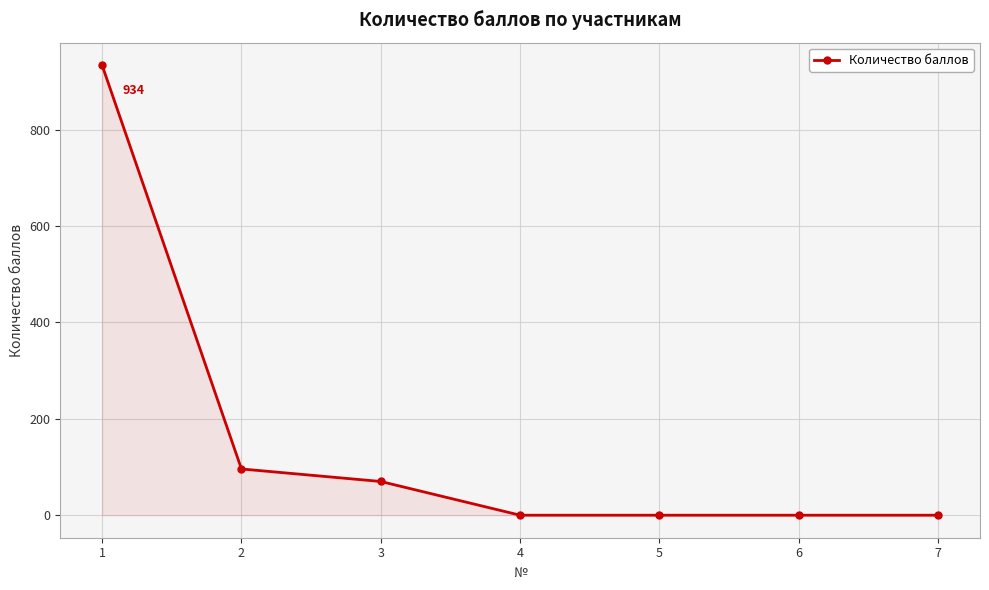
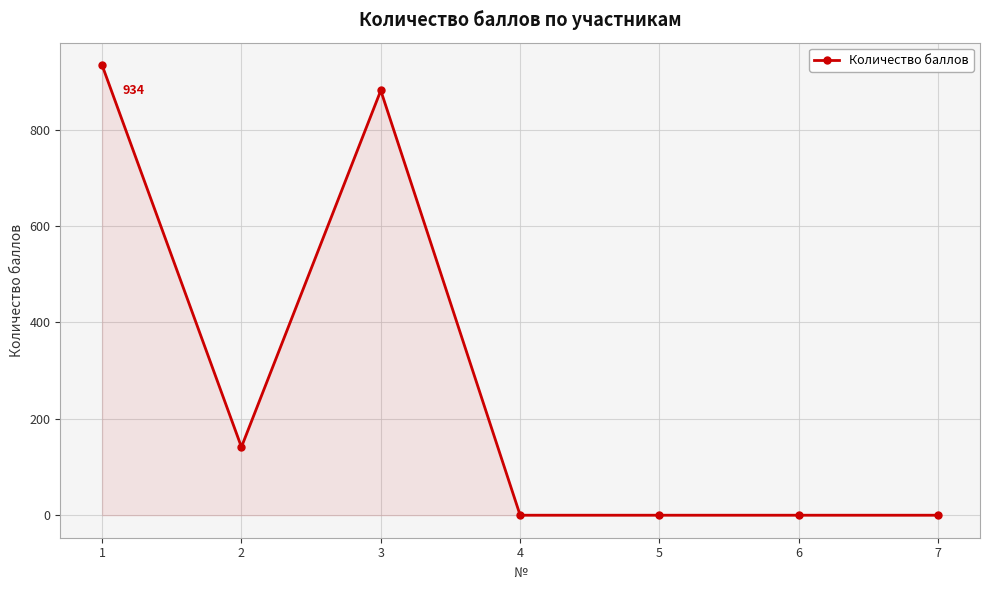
2: 100 -> 140
3: 70 -> 880
